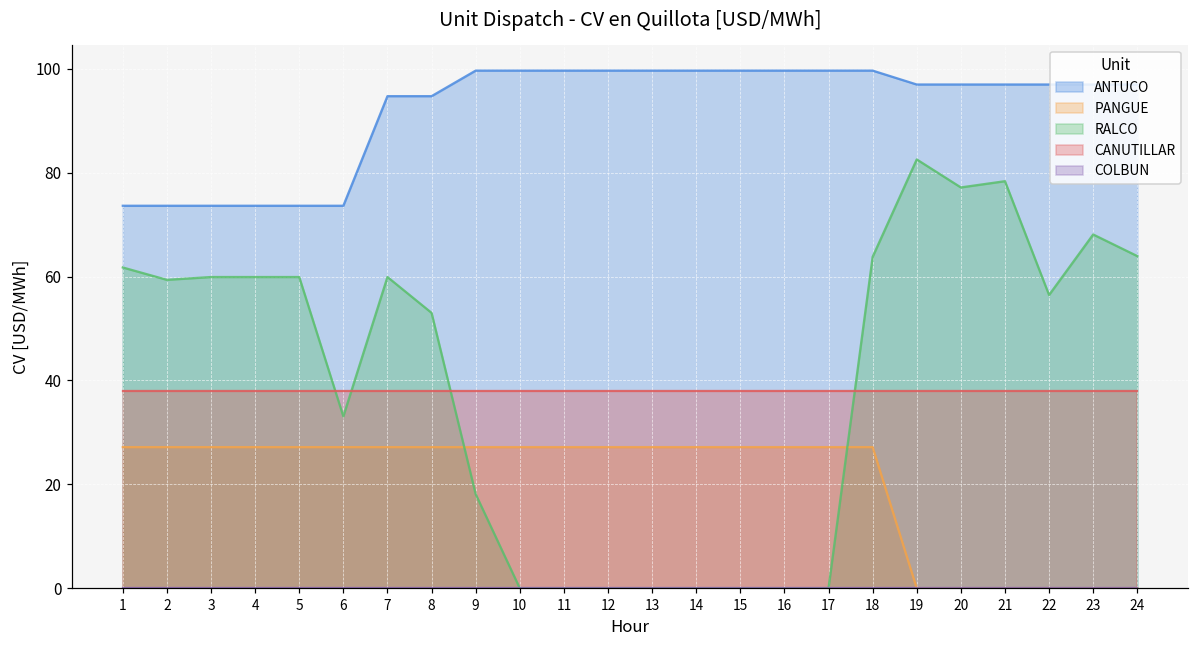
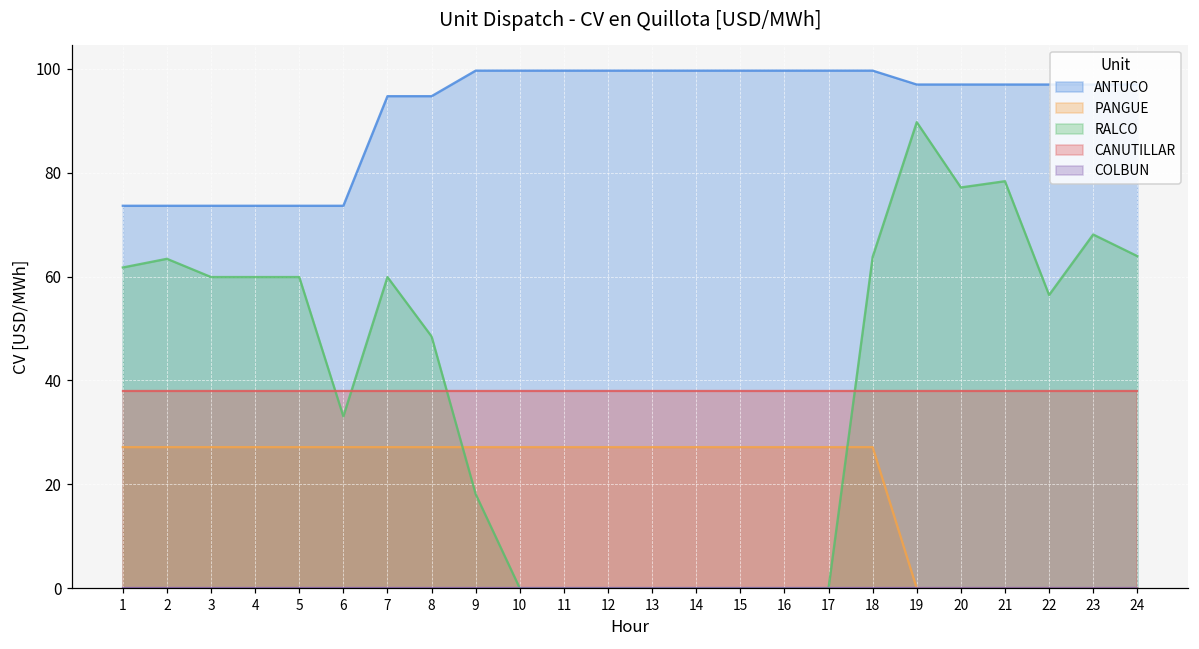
RALCO, 2: 59 -> 63
RALCO, 8: 53 -> 48
RALCO, 19: 83 -> 90
